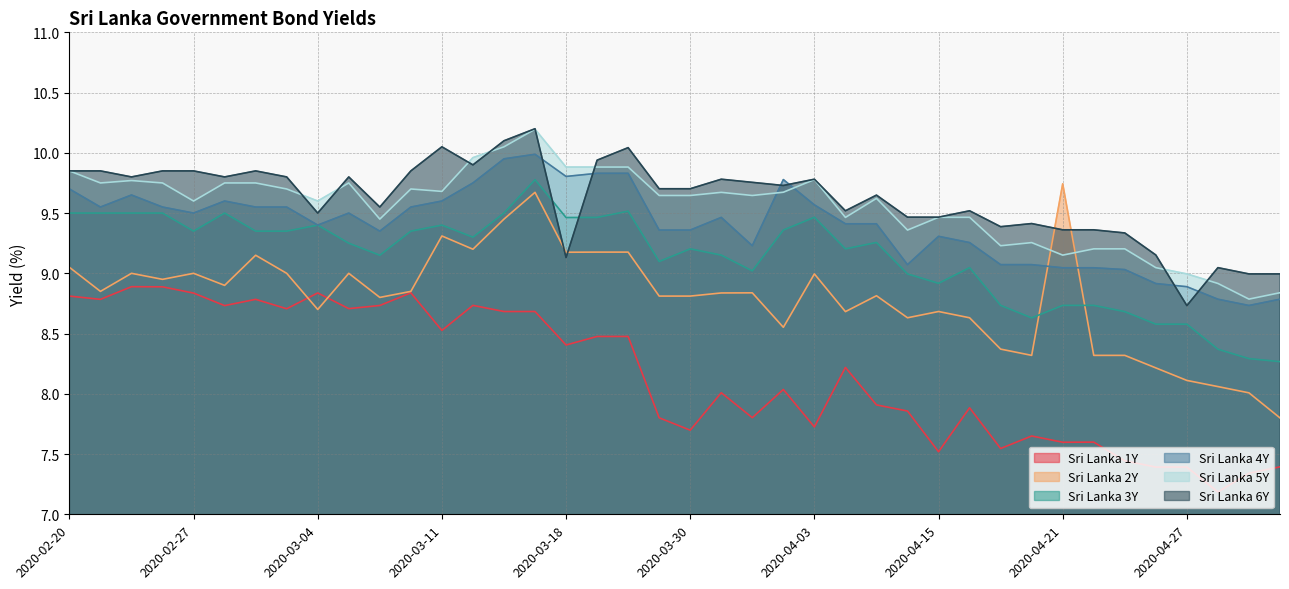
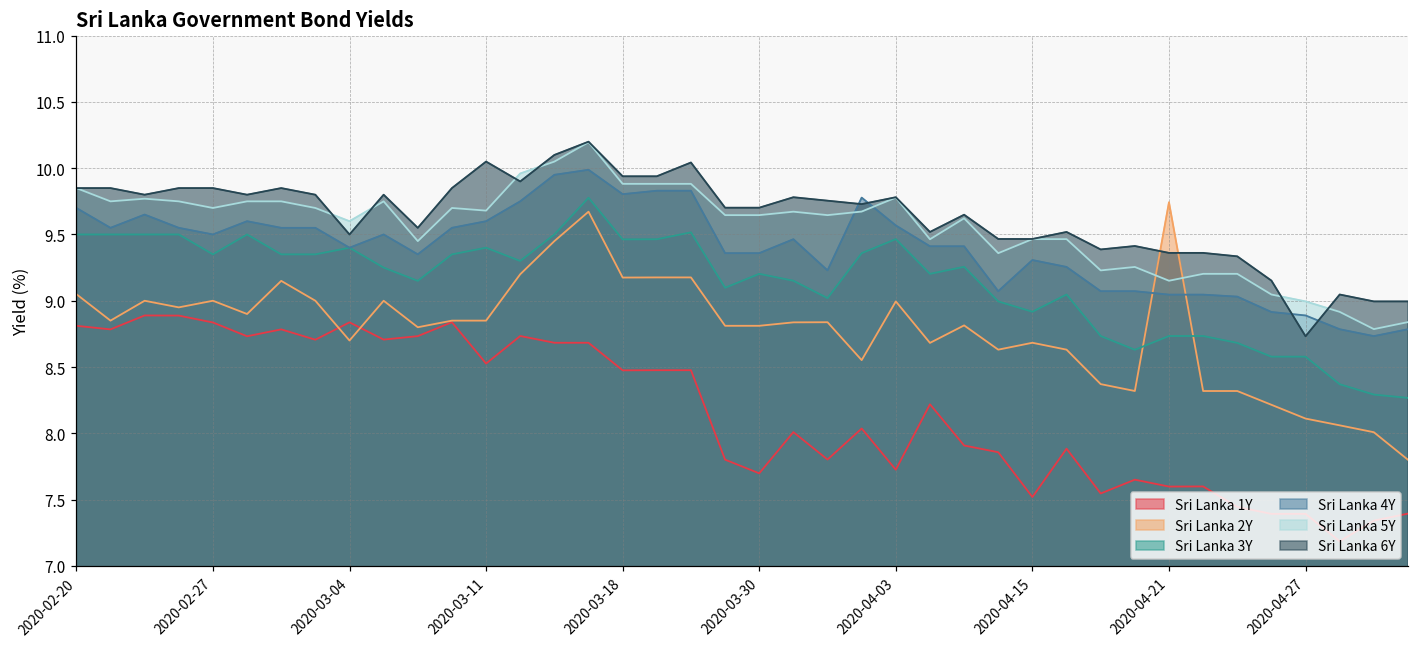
Sri Lanka 5Y, 2020-02-27: 9.6 -> 9.7
Sri Lanka 2Y, 2020-03-11: 9.31 -> 8.85
Sri Lanka 1Y, 2020-03-18: 8.41 -> 8.48
Sri Lanka 6Y, 2020-03-18: 9.13 -> 9.94
